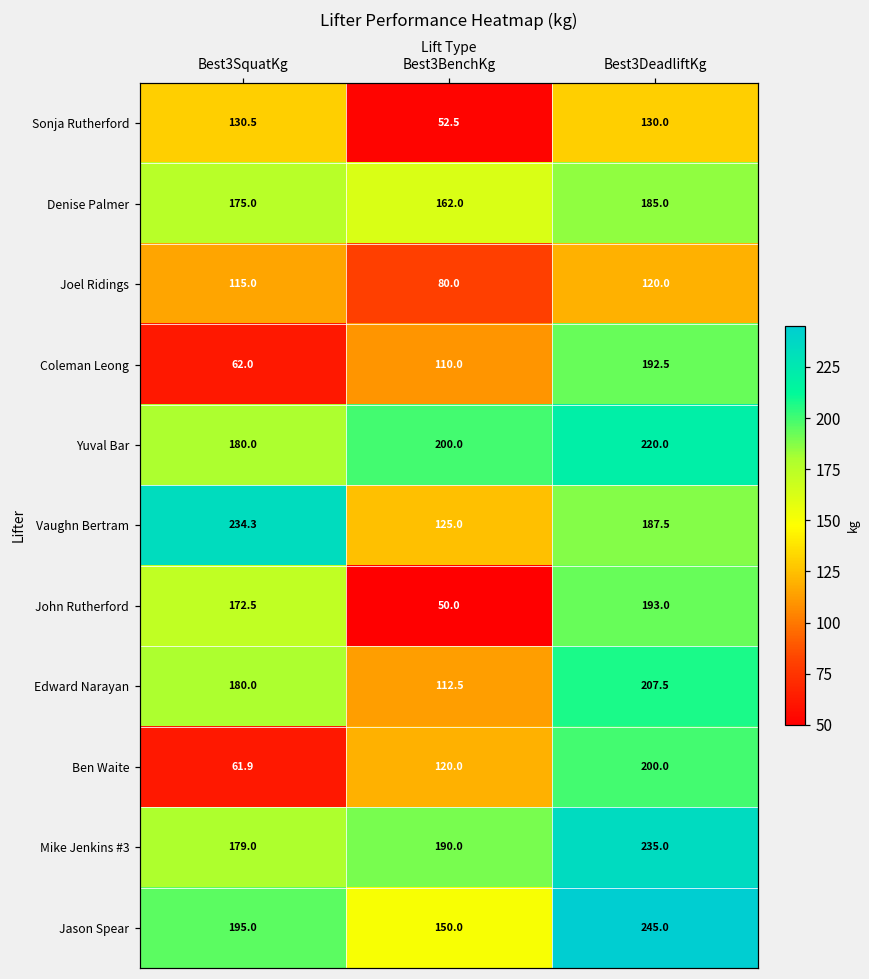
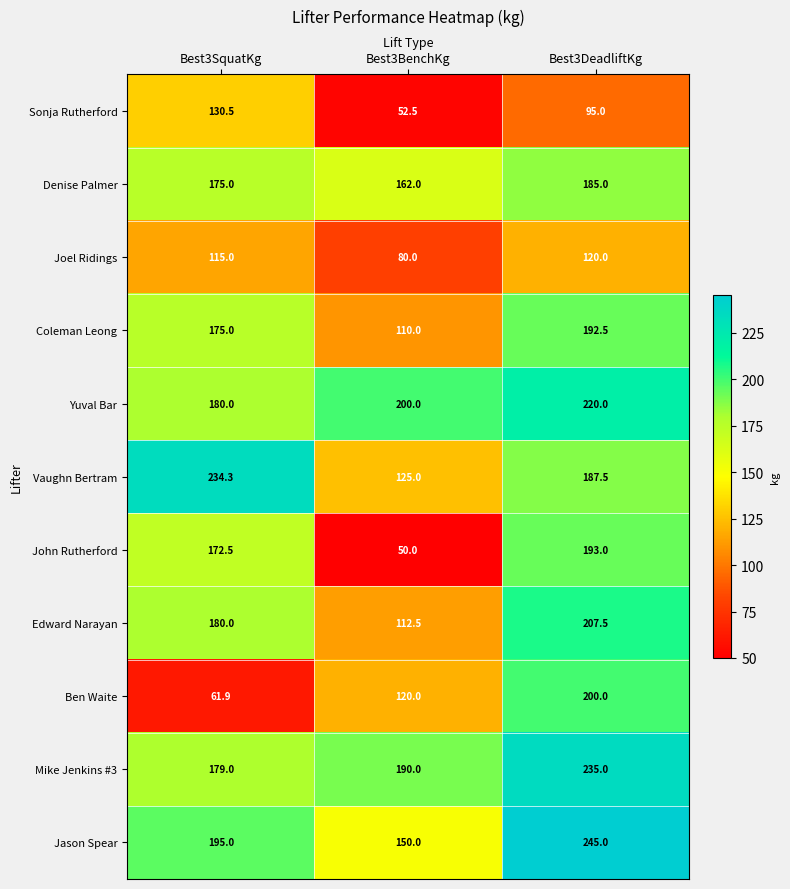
Sonja Rutherford, Best3DeadliftKg: 130.0 -> 95.0
Coleman Leong, Best3SquatKg: 62.0 -> 175.0
